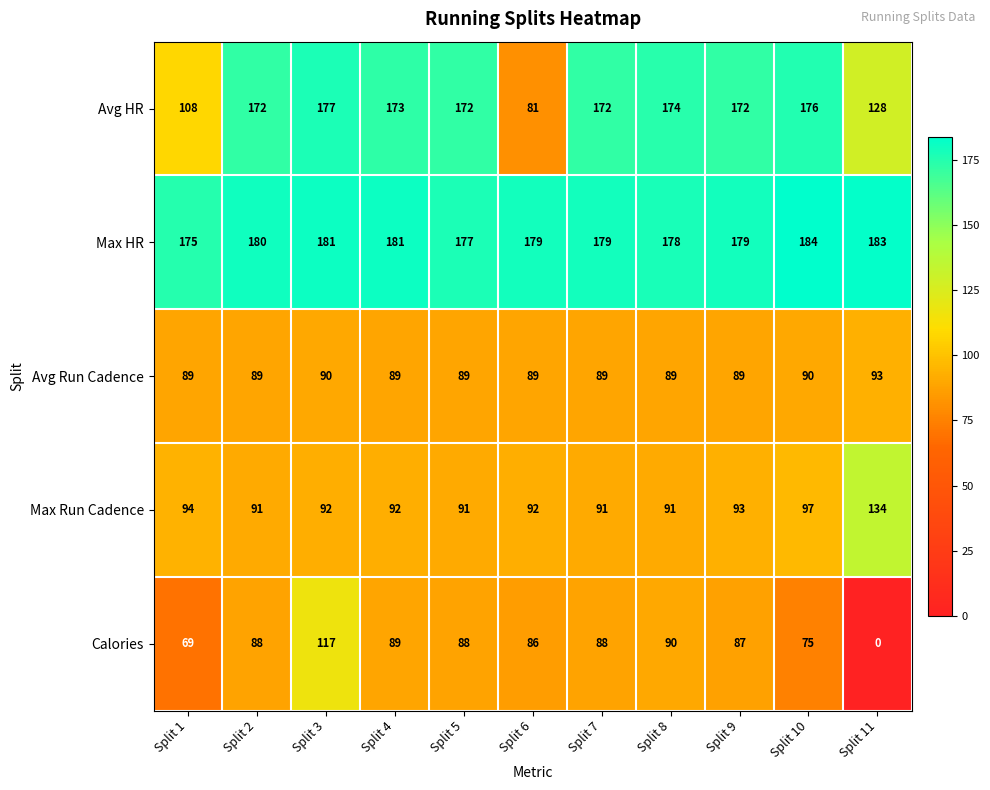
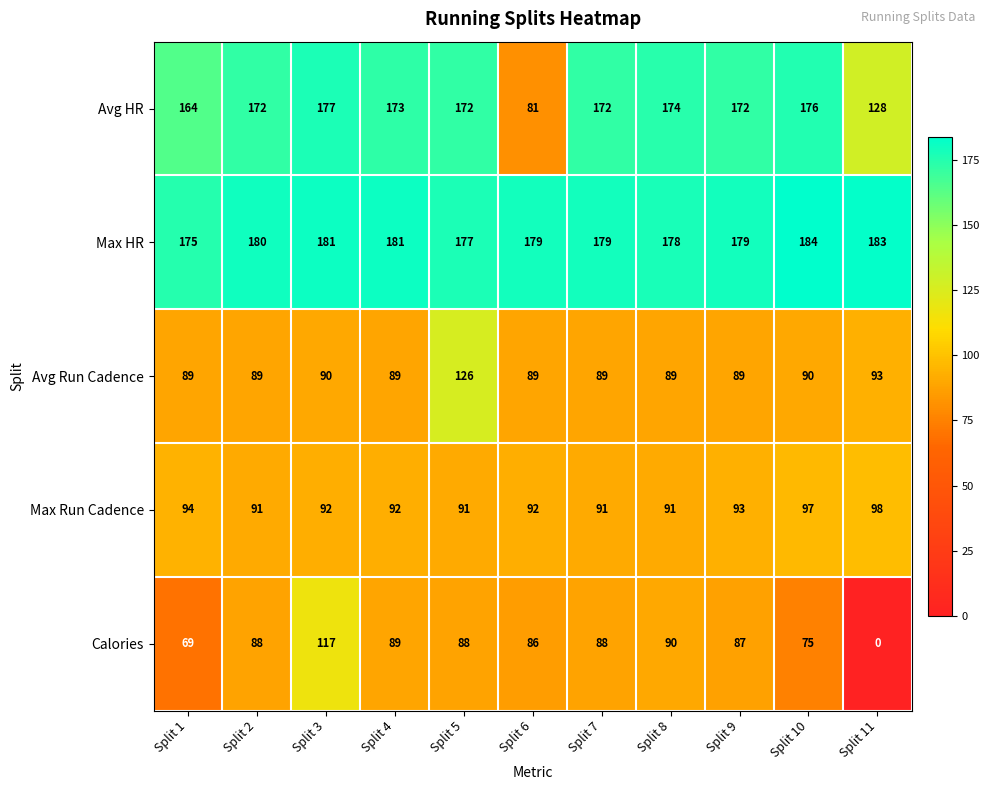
Avg HR, Split 1: 108 -> 164
Avg Run Cadence, Split 5: 89 -> 126
Max Run Cadence, Split 11: 134 -> 98
